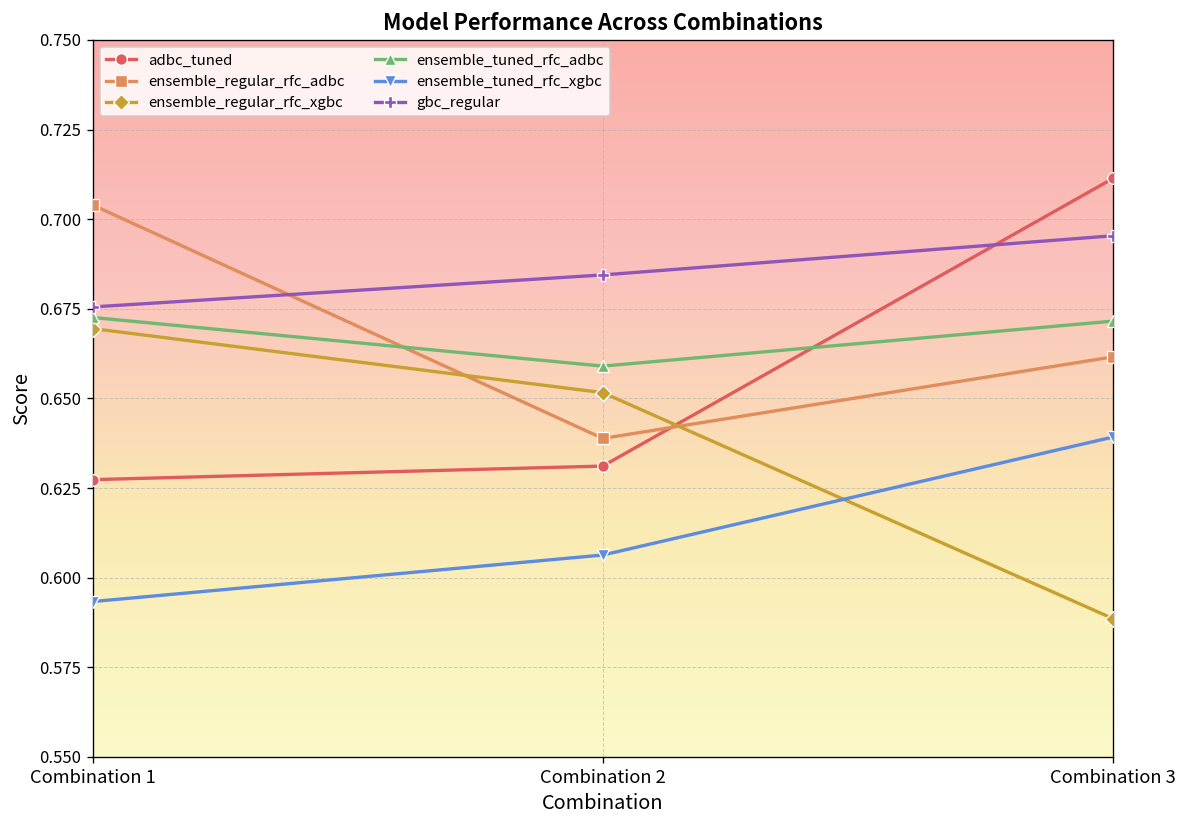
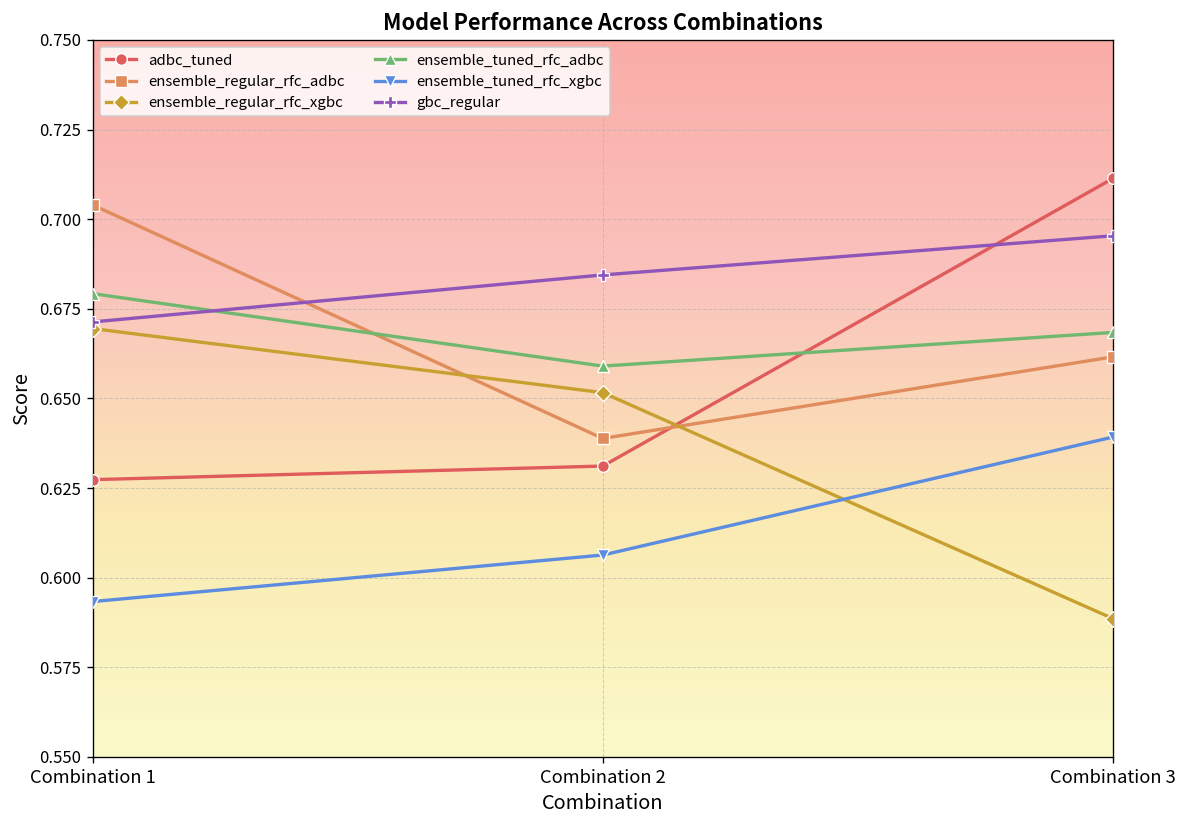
ensemble_tuned_rfc_adbc, Combination 1: 0.673 -> 0.679
gbc_regular, Combination 1: 0.676 -> 0.671
ensemble_tuned_rfc_adbc, Combination 3: 0.672 -> 0.668
